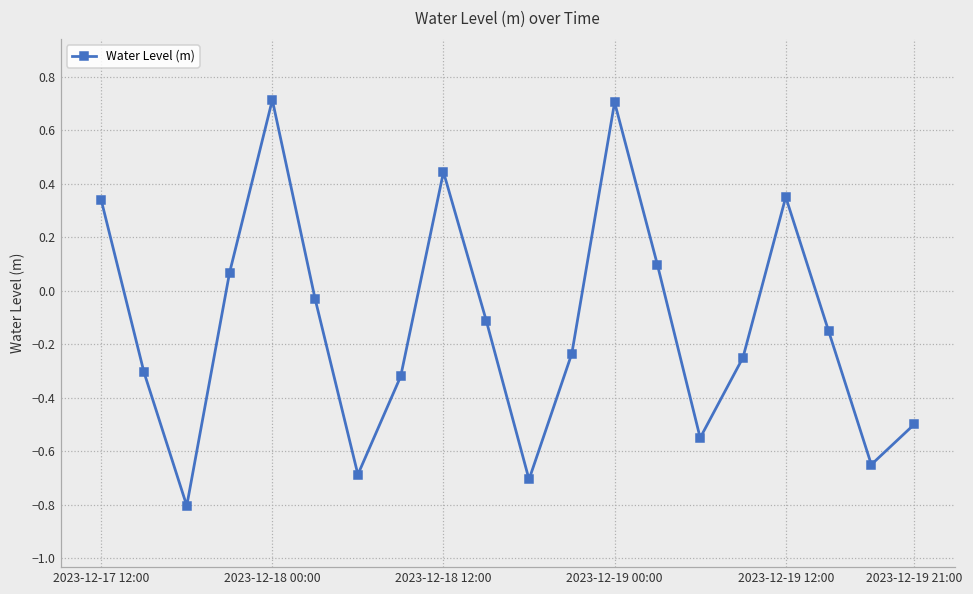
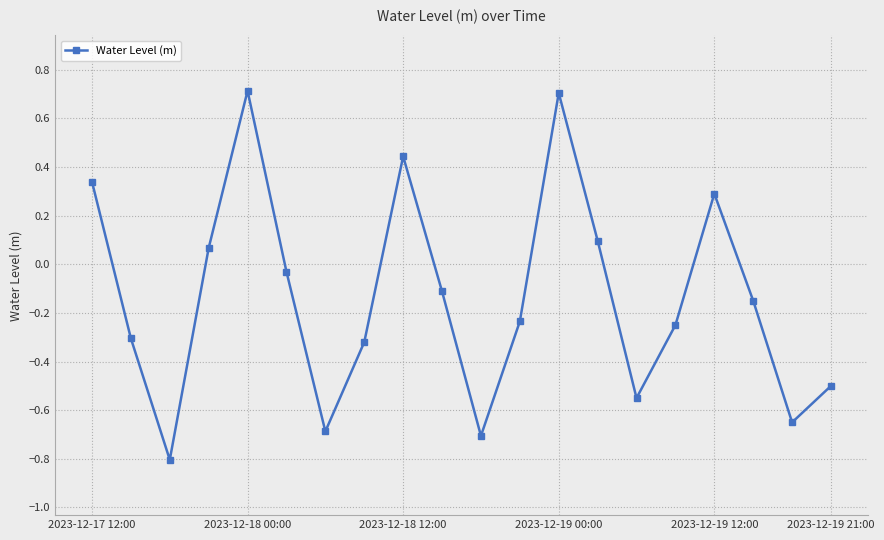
2023-12-19 12:00: 0.35 -> 0.29
